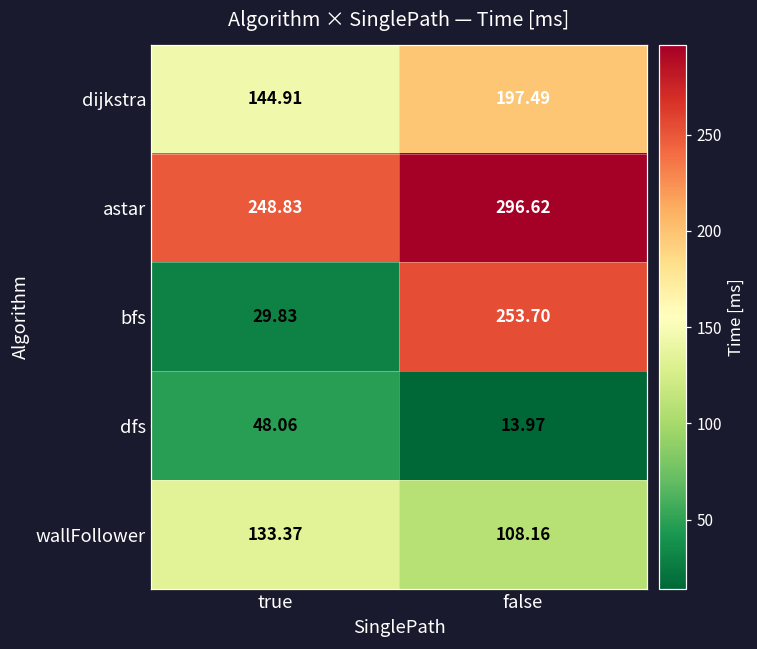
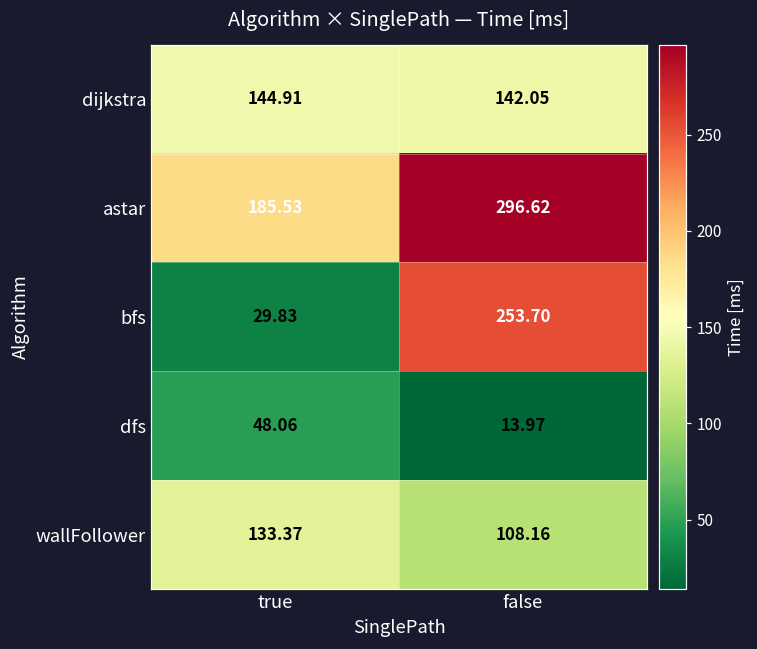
dijkstra, false: 197.49 -> 142.05
astar, true: 248.83 -> 185.53
